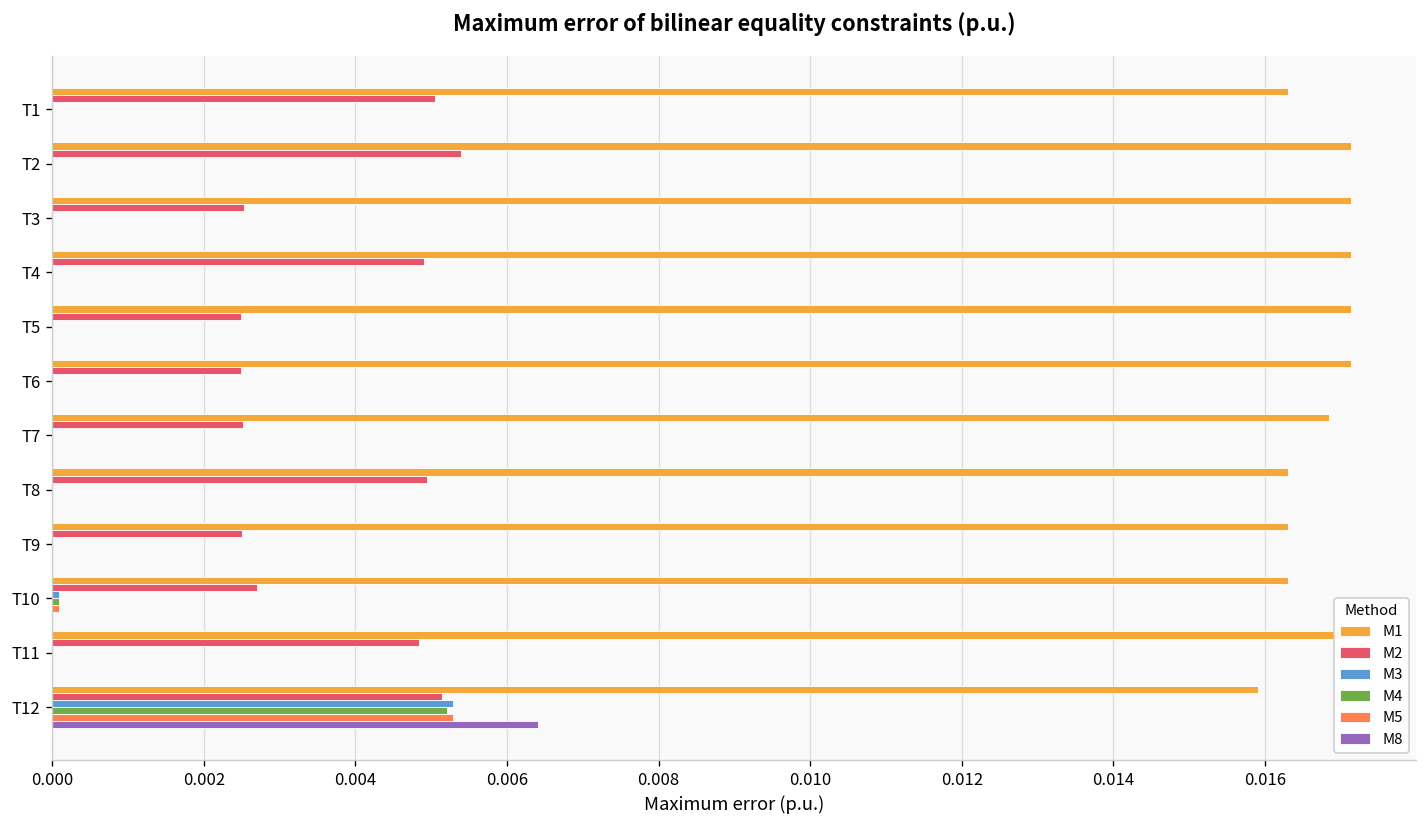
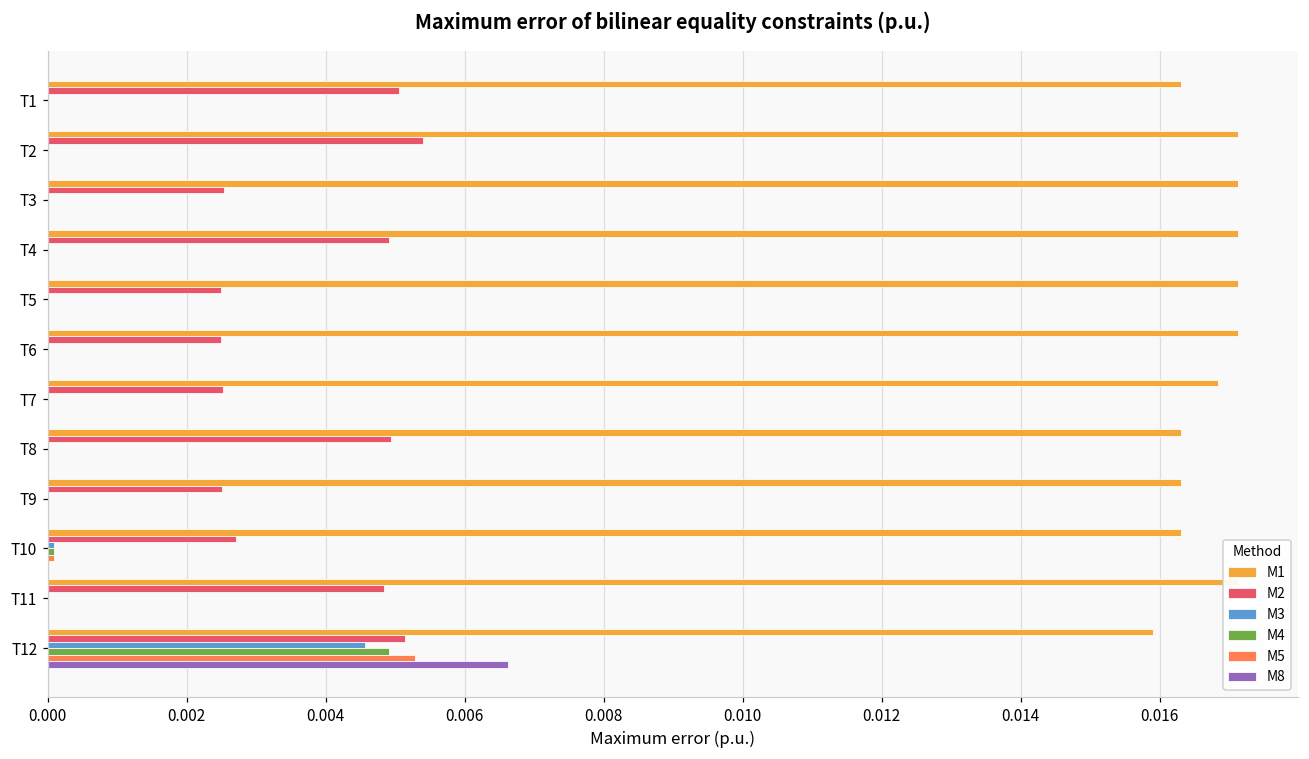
M3, T12: 0.0053 -> 0.0046
M4, T12: 0.0052 -> 0.0049
M8, T12: 0.0064 -> 0.0066
